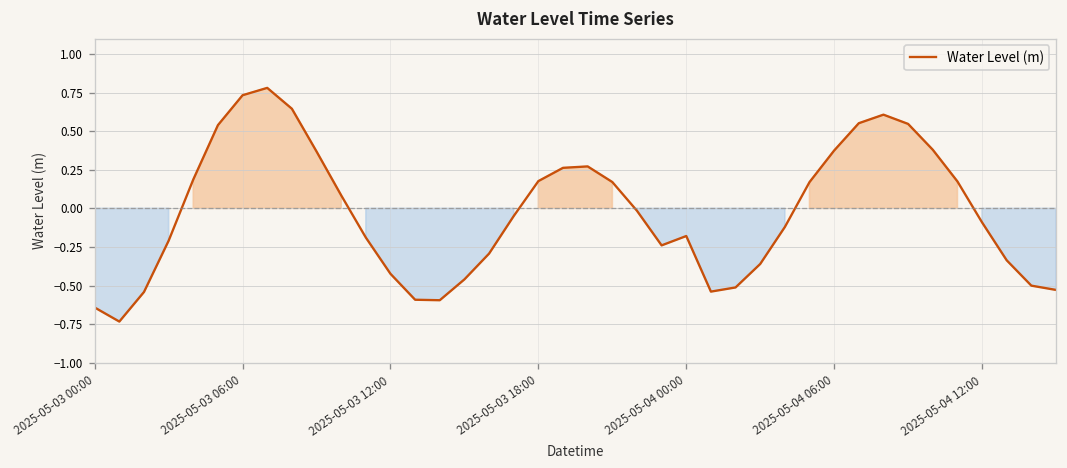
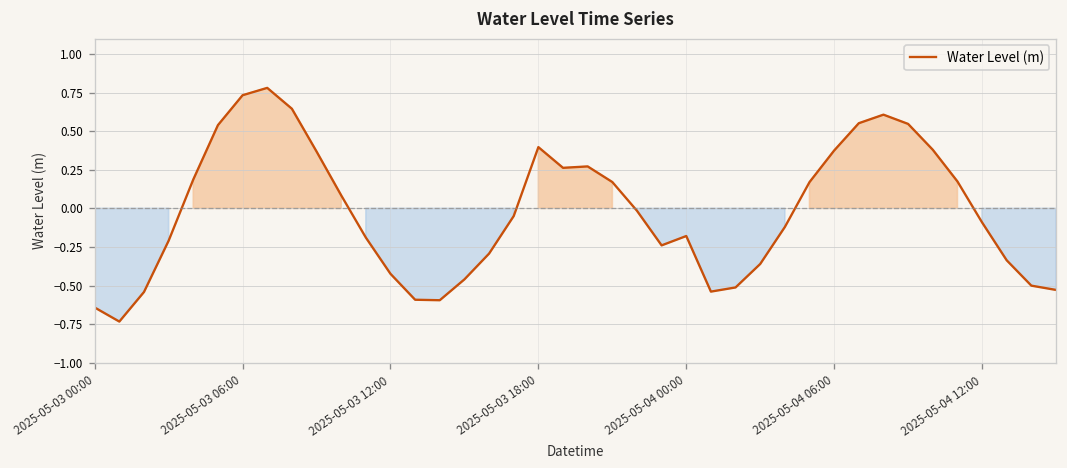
2025-05-03 18:00: 0.18 -> 0.40
